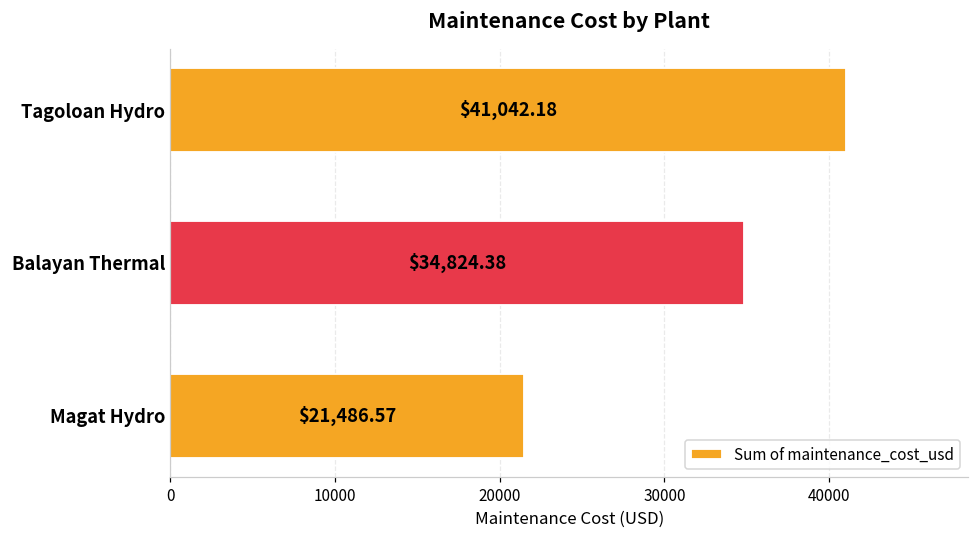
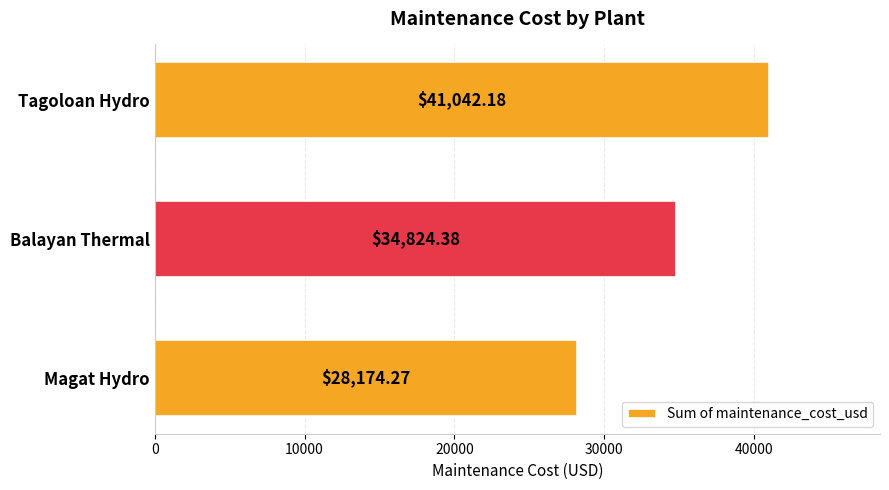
Magat Hydro: $21,486.57 -> $28,174.27
